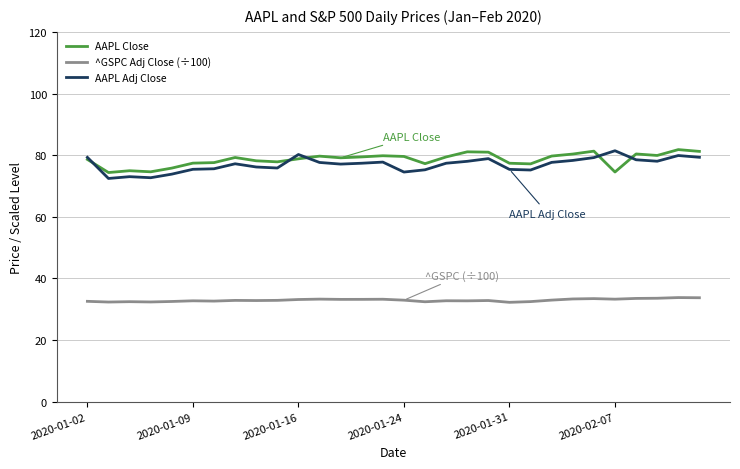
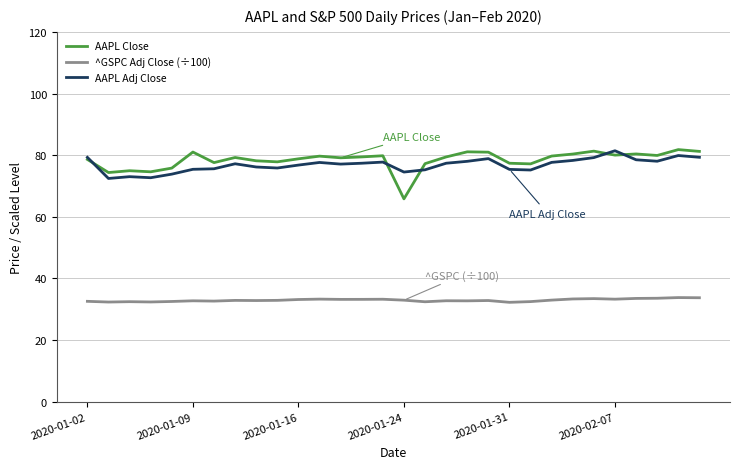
AAPL Close, 2020-01-09: 77 -> 81
AAPL Adj Close, 2020-01-16: 80 -> 77
AAPL Close, 2020-01-24: 80 -> 66
AAPL Close, 2020-02-07: 75 -> 80
